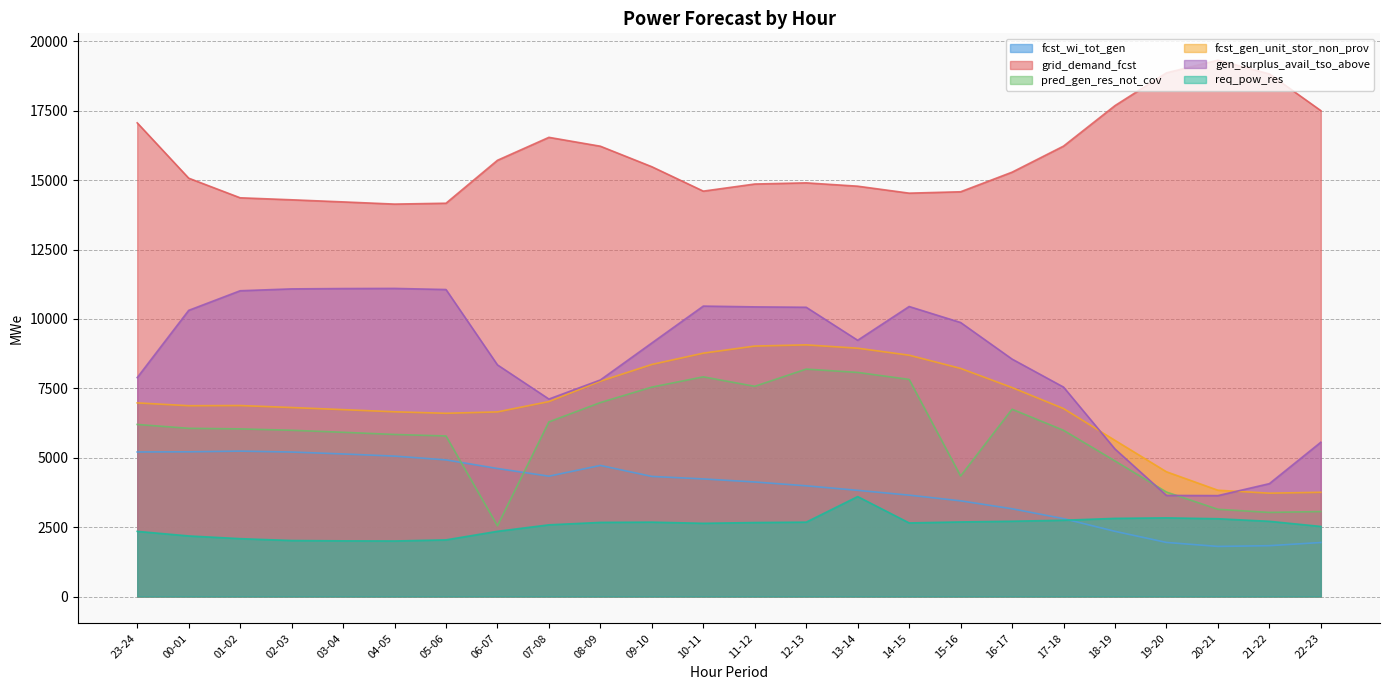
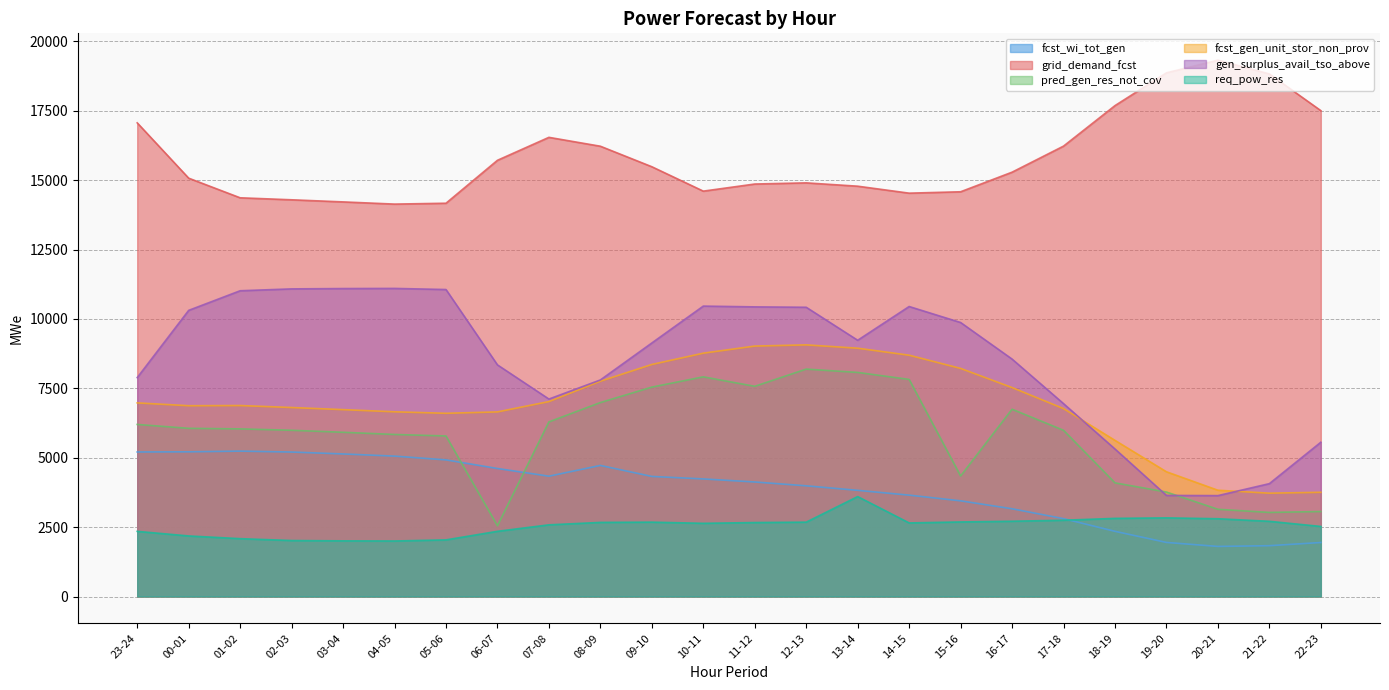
gen_surplus_avail_tso_above, 17-18: 7500 -> 6900
pred_gen_res_not_cov, 18-19: 4900 -> 4100
